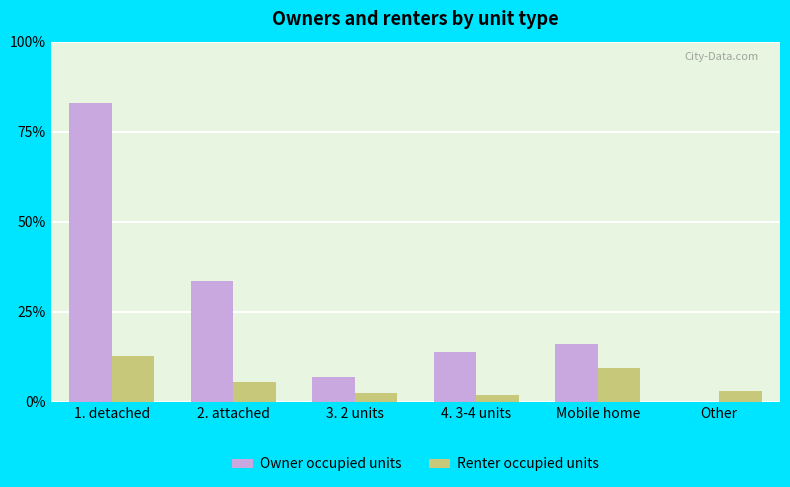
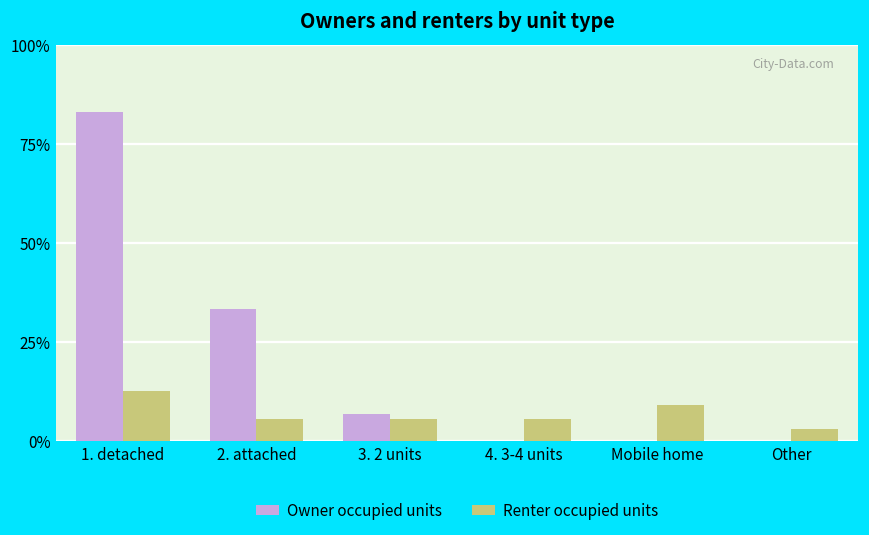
Renter occupied units, 3. 2 units: 3% -> 6%
Owner occupied units, 4. 3-4 units: 14% -> 0%
Renter occupied units, 4. 3-4 units: 2% -> 6%
Owner occupied units, Mobile home: 16% -> 0%
